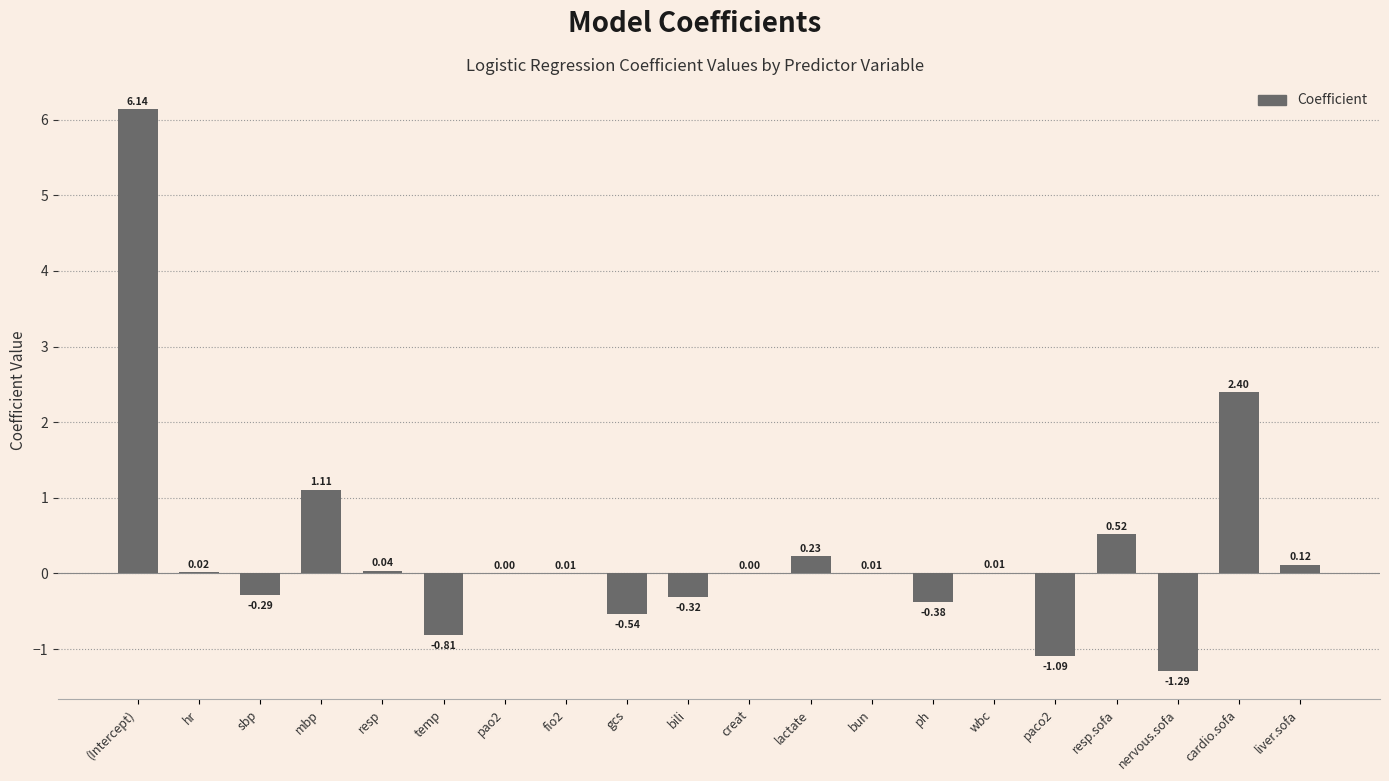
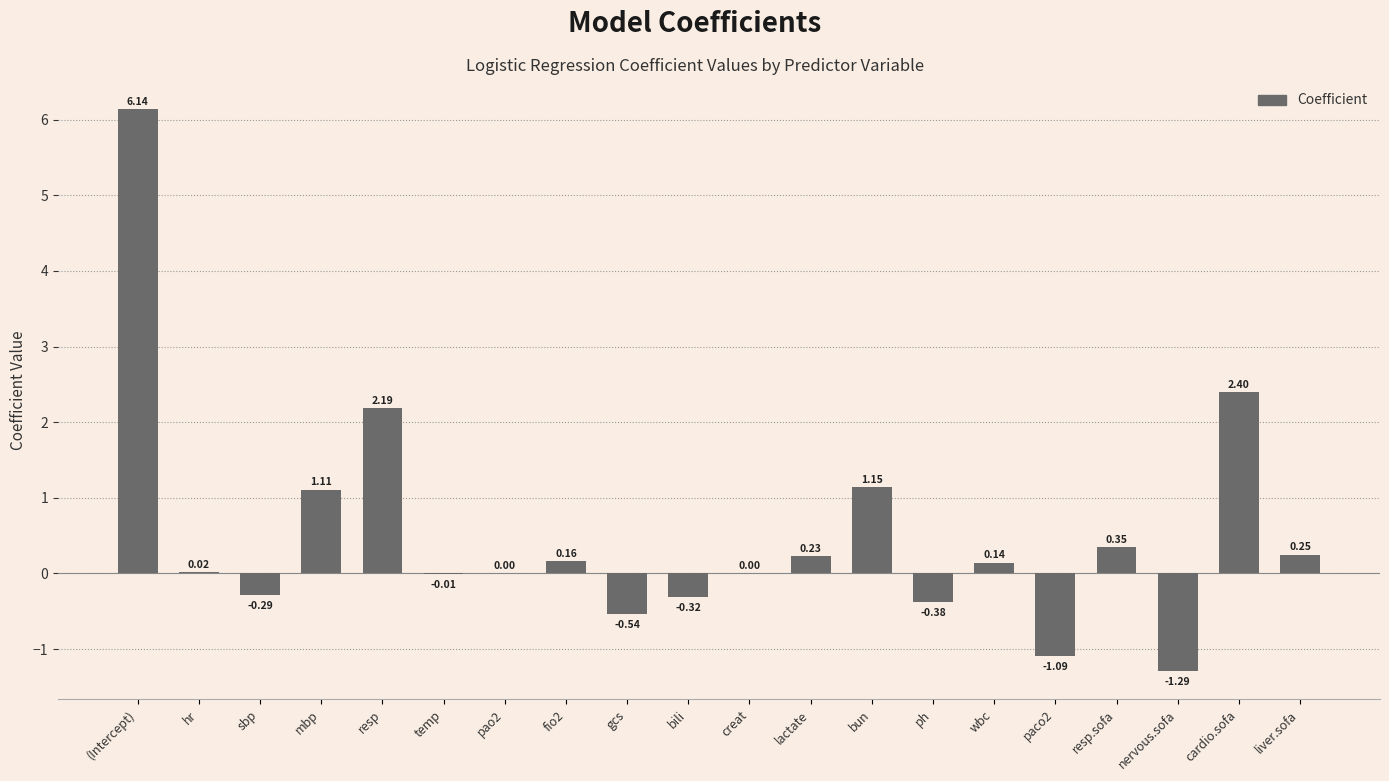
resp: 0.04 -> 2.19
temp: -0.81 -> -0.01
fio2: 0.01 -> 0.16
bun: 0.01 -> 1.15
wbc: 0.01 -> 0.14
resp.sofa: 0.52 -> 0.35
liver.sofa: 0.12 -> 0.25
